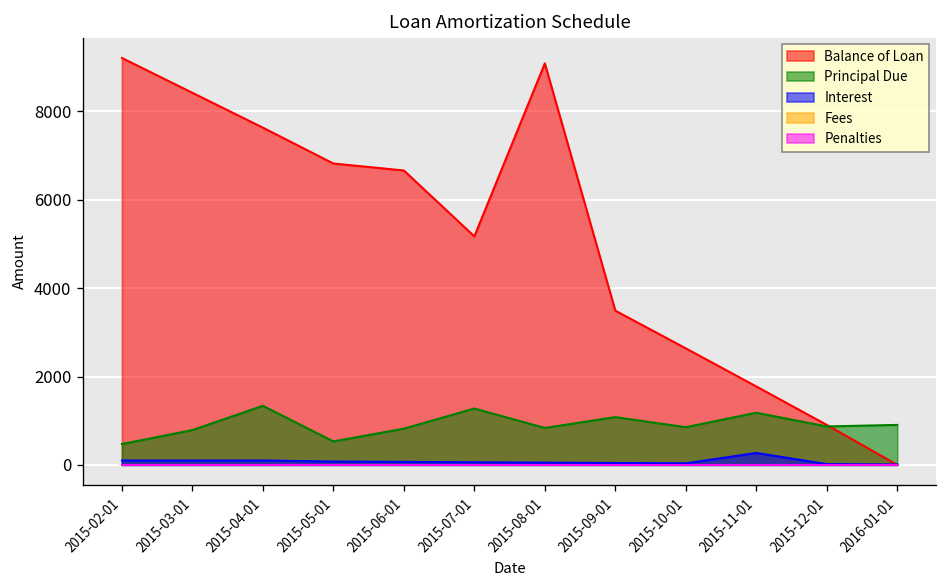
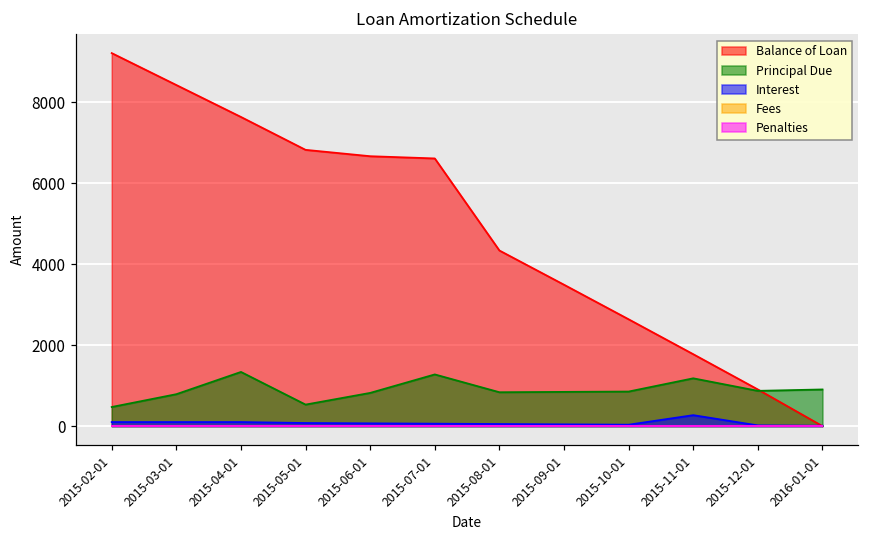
Balance of Loan, 2015-07-01: 5200 -> 6600
Balance of Loan, 2015-08-01: 9100 -> 4300
Principal Due, 2015-09-01: 1100 -> 800
